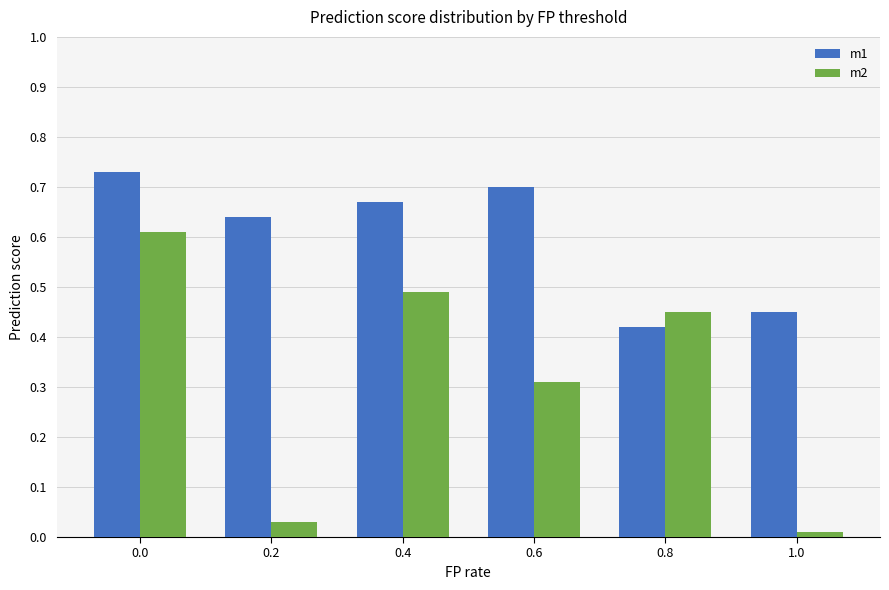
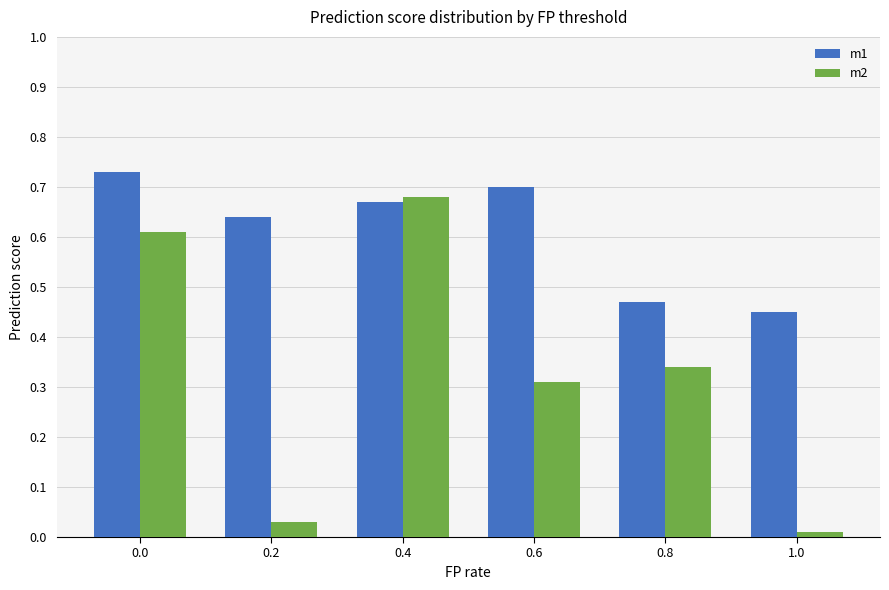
m2, 0.4: 0.49 -> 0.68
m1, 0.8: 0.42 -> 0.47
m2, 0.8: 0.45 -> 0.34
